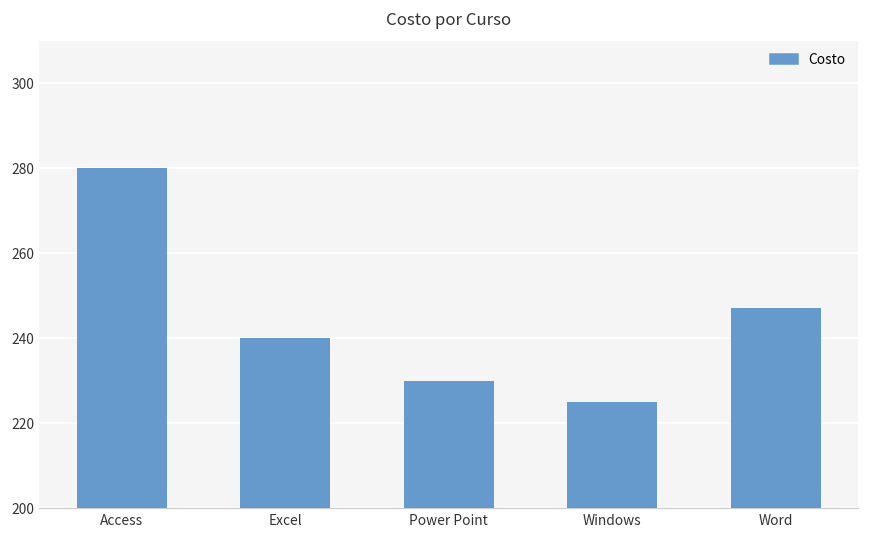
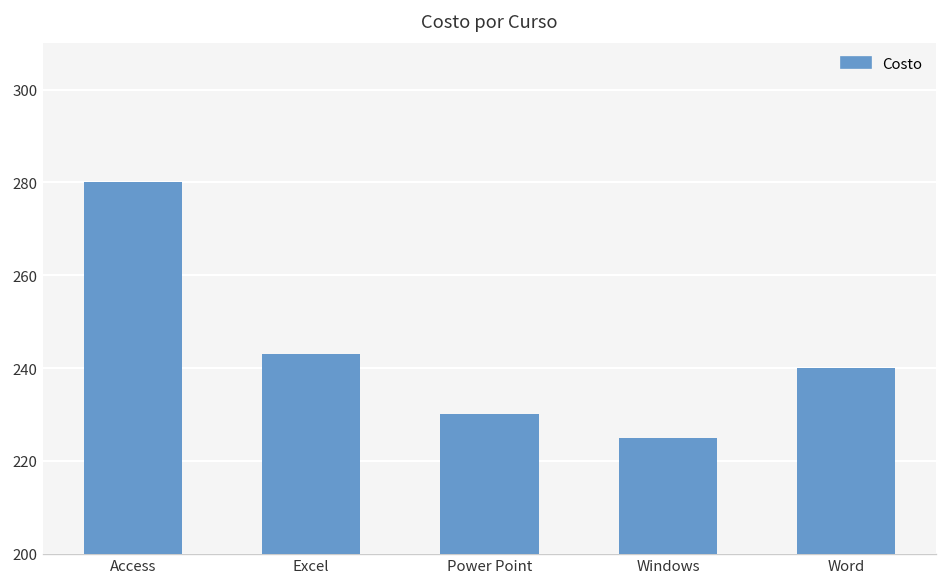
Excel: 240 -> 243
Word: 247 -> 240
